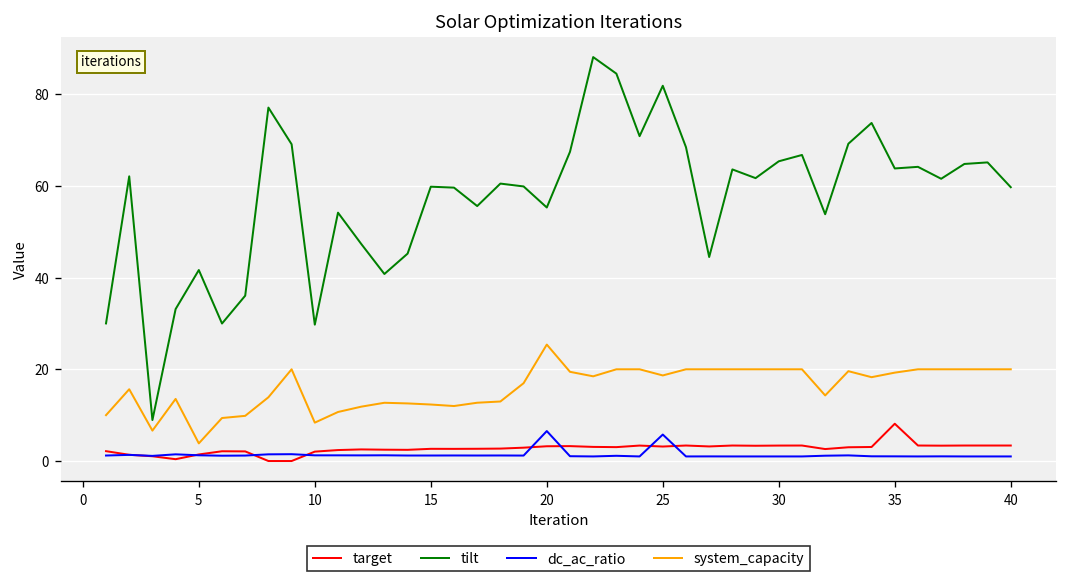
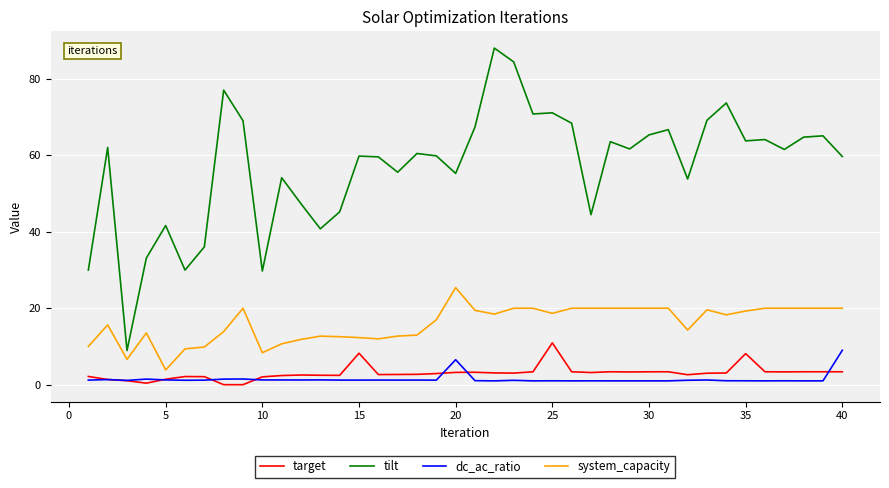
target, 15: 3 -> 8
target, 25: 3 -> 11
tilt, 25: 82 -> 71
dc_ac_ratio, 25: 6 -> 1
dc_ac_ratio, 40: 1 -> 9
